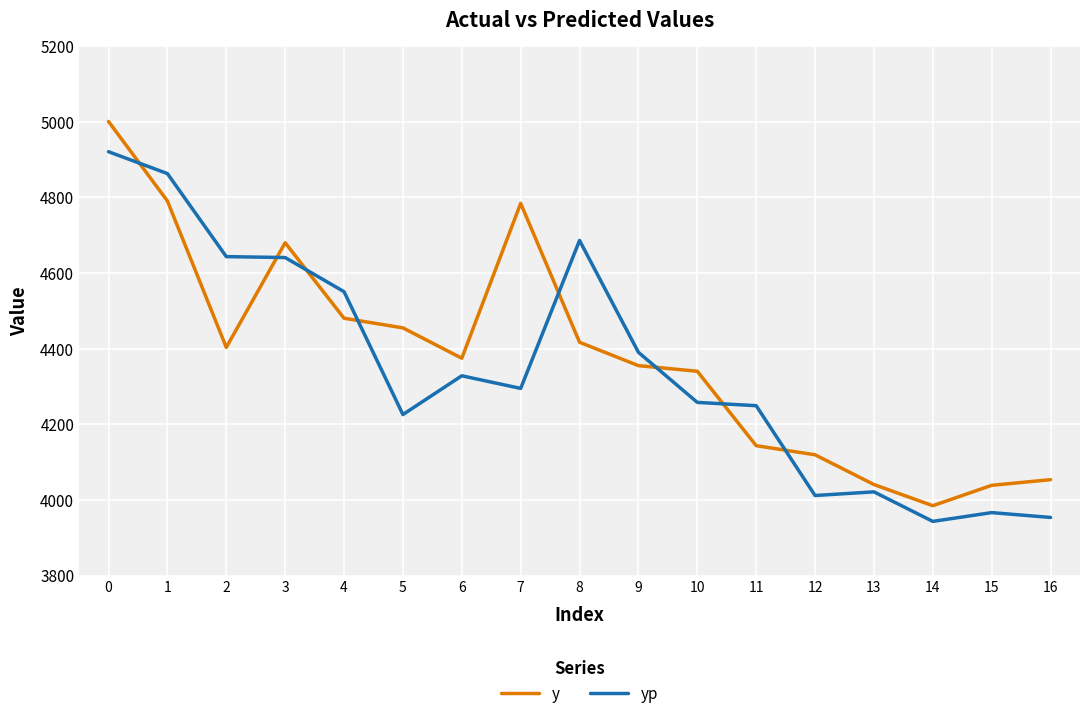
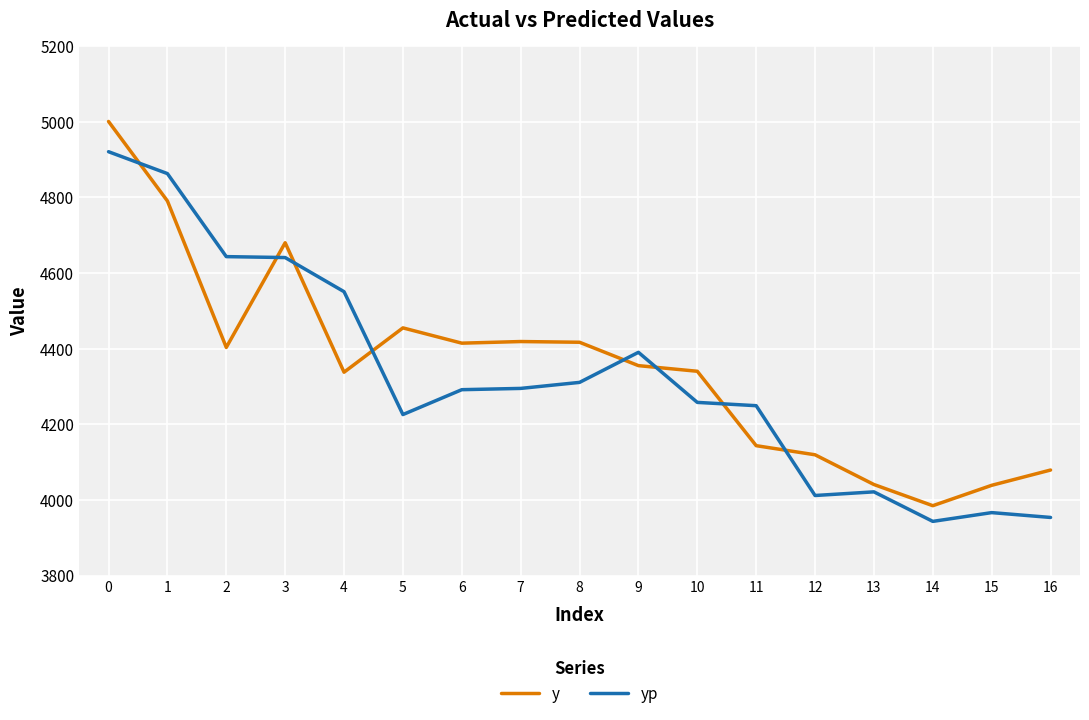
y, 4: 4480 -> 4340
y, 6: 4370 -> 4410
yp, 6: 4330 -> 4290
y, 7: 4780 -> 4420
yp, 8: 4690 -> 4310
y, 16: 4050 -> 4080
